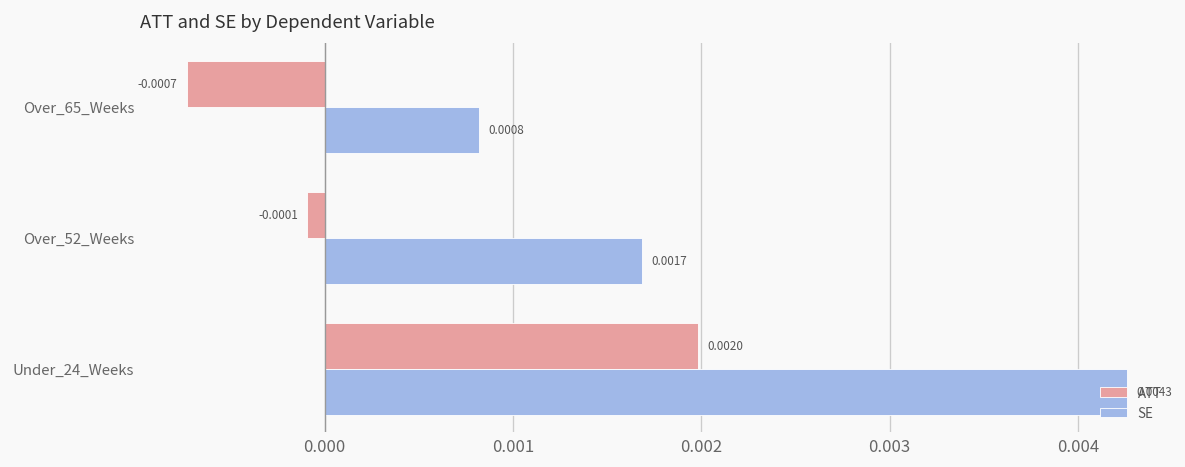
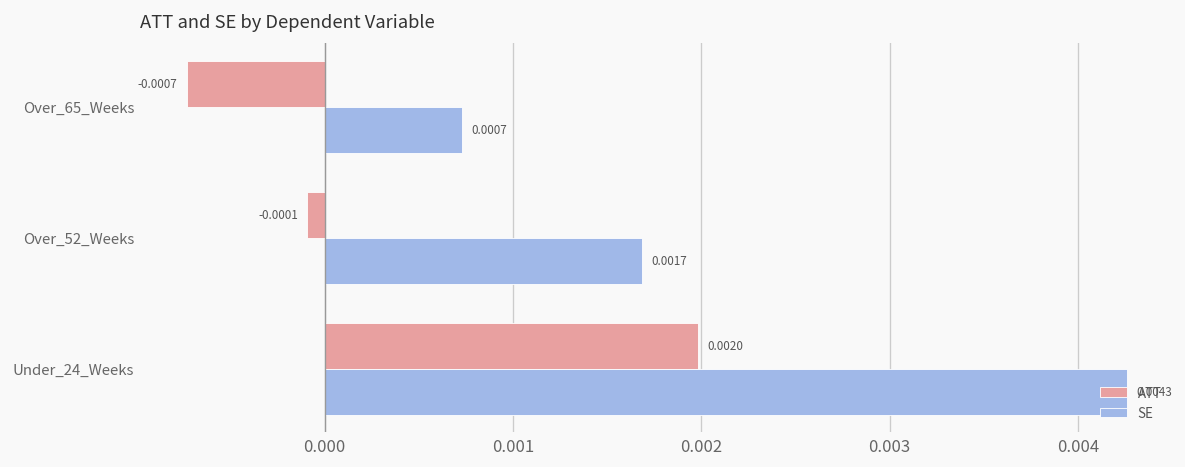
SE, Over_65_Weeks: 0.0008 -> 0.0007
